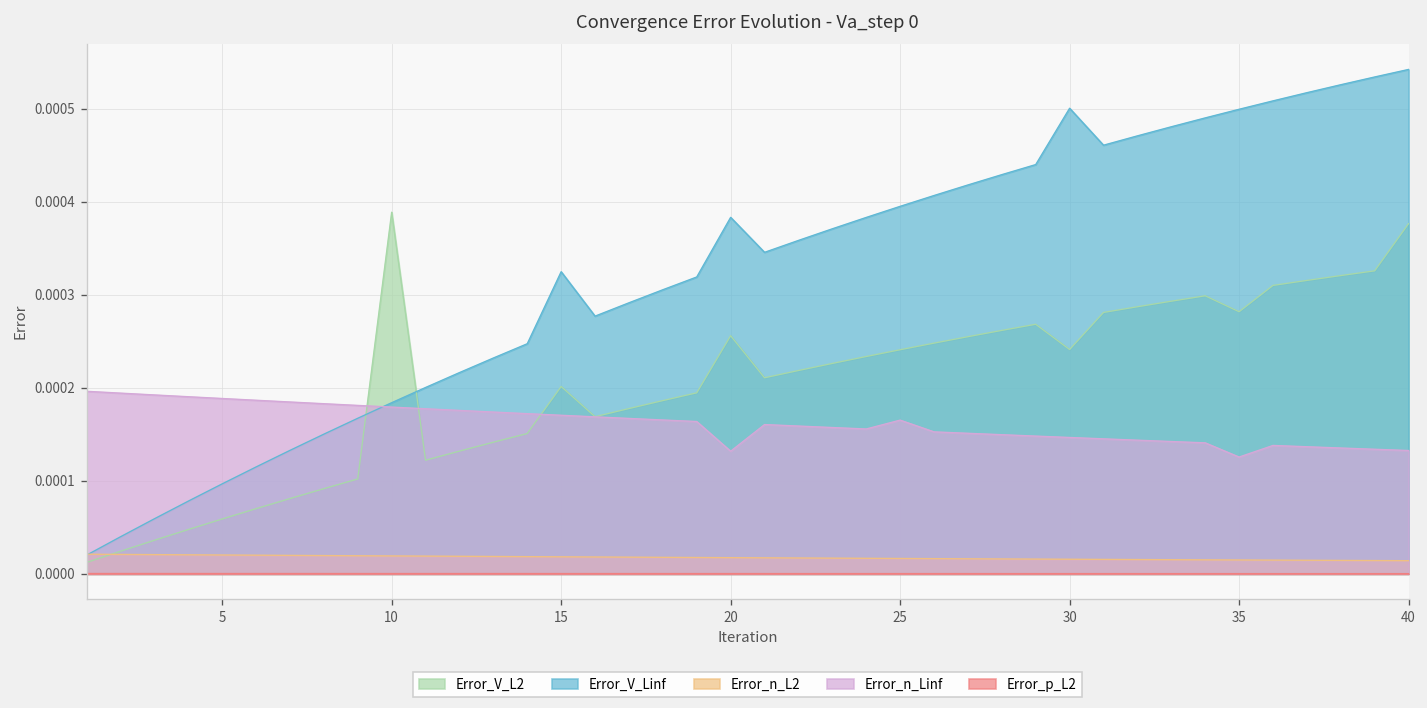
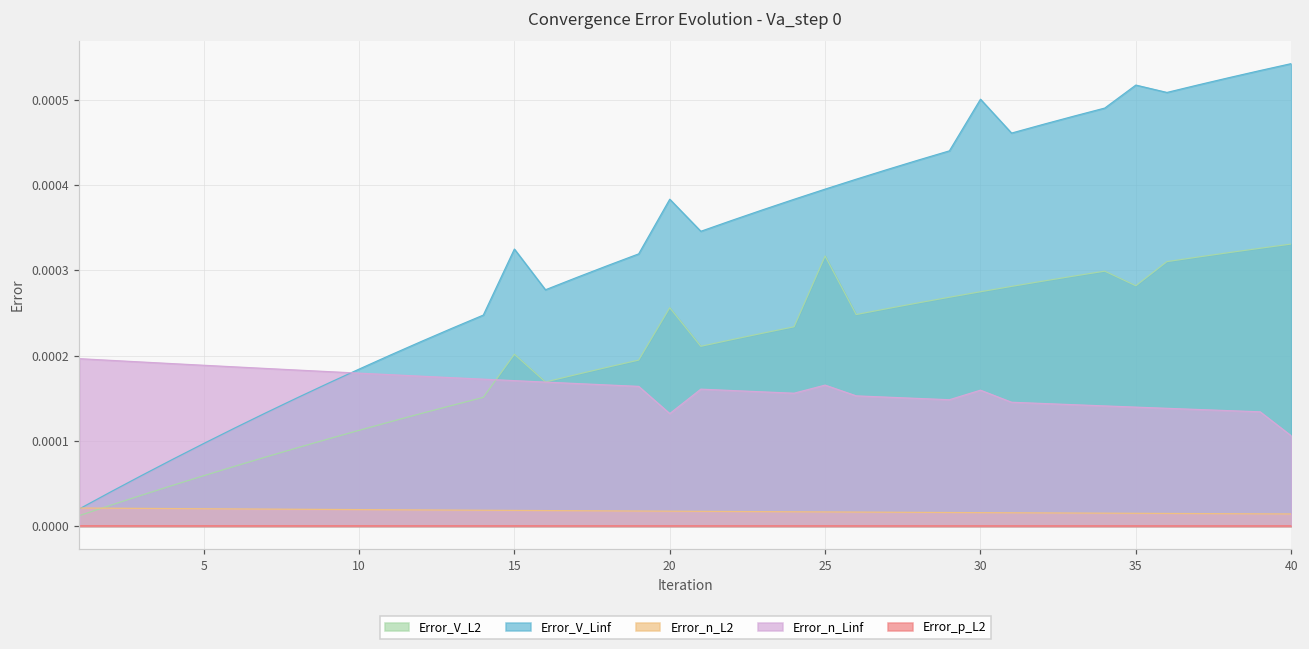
Error_V_L2, 10: 0.00039 -> 0.00011
Error_V_L2, 25: 0.00024 -> 0.00032
Error_V_L2, 30: 0.00024 -> 0.00027
Error_n_Linf, 30: 0.00015 -> 0.00016
Error_V_Linf, 35: 0.00050 -> 0.00052
Error_n_Linf, 35: 0.00013 -> 0.00014
Error_V_L2, 40: 0.00038 -> 0.00033
Error_n_Linf, 40: 0.00013 -> 0.00011
